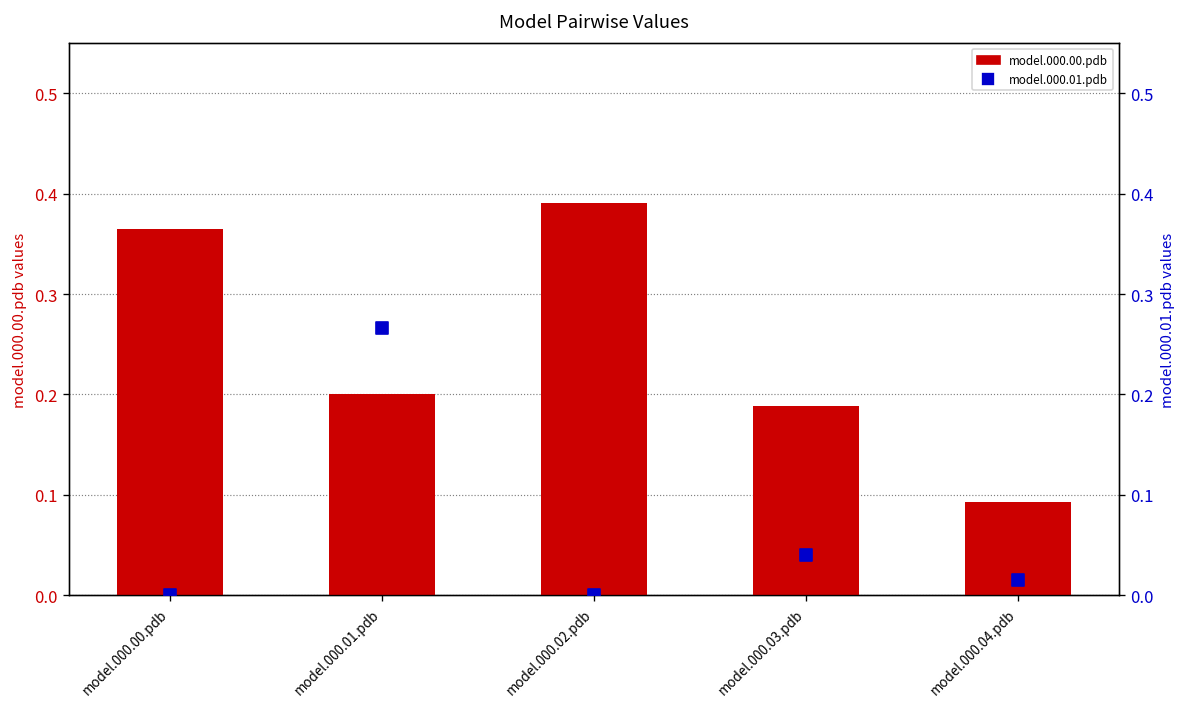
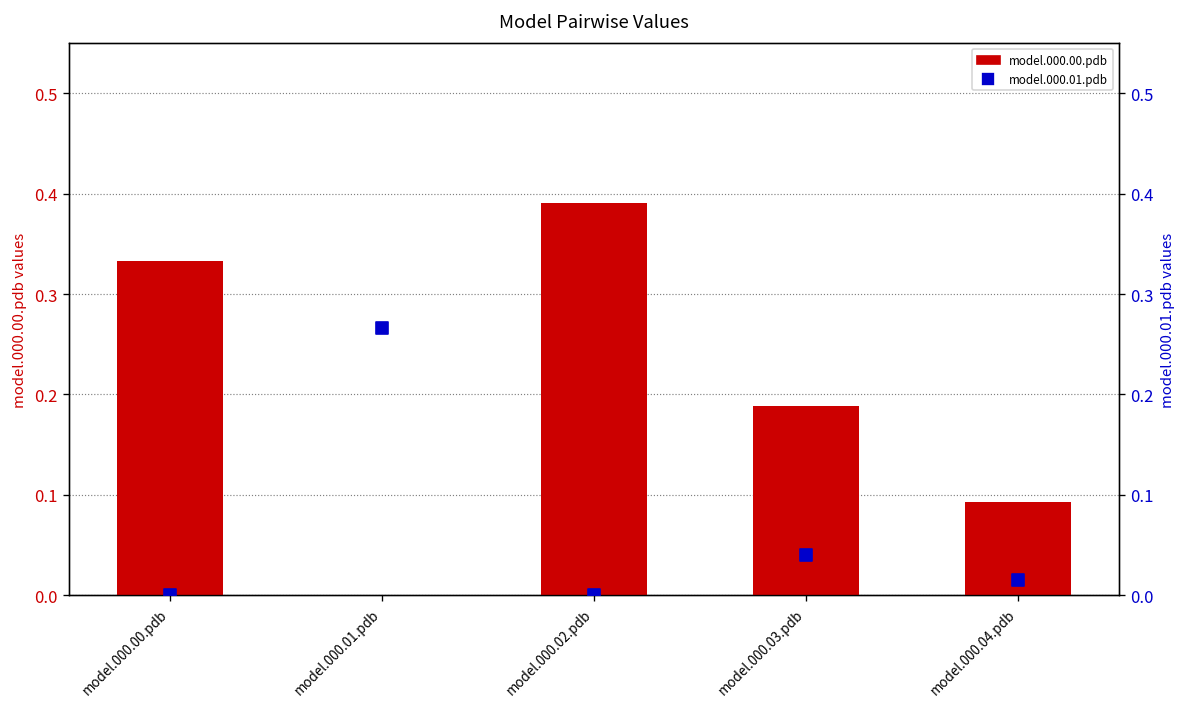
model.000.00.pdb, model.000.00.pdb: 0.37 -> 0.33
model.000.00.pdb, model.000.01.pdb: 0.2 -> 0.0
